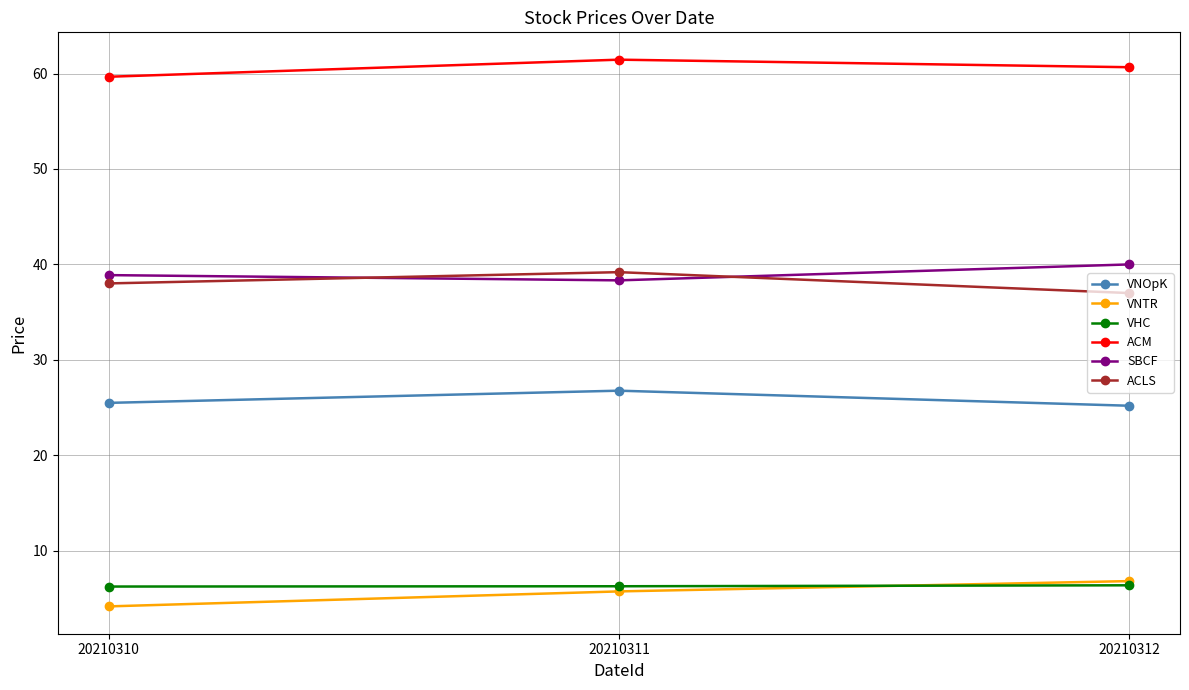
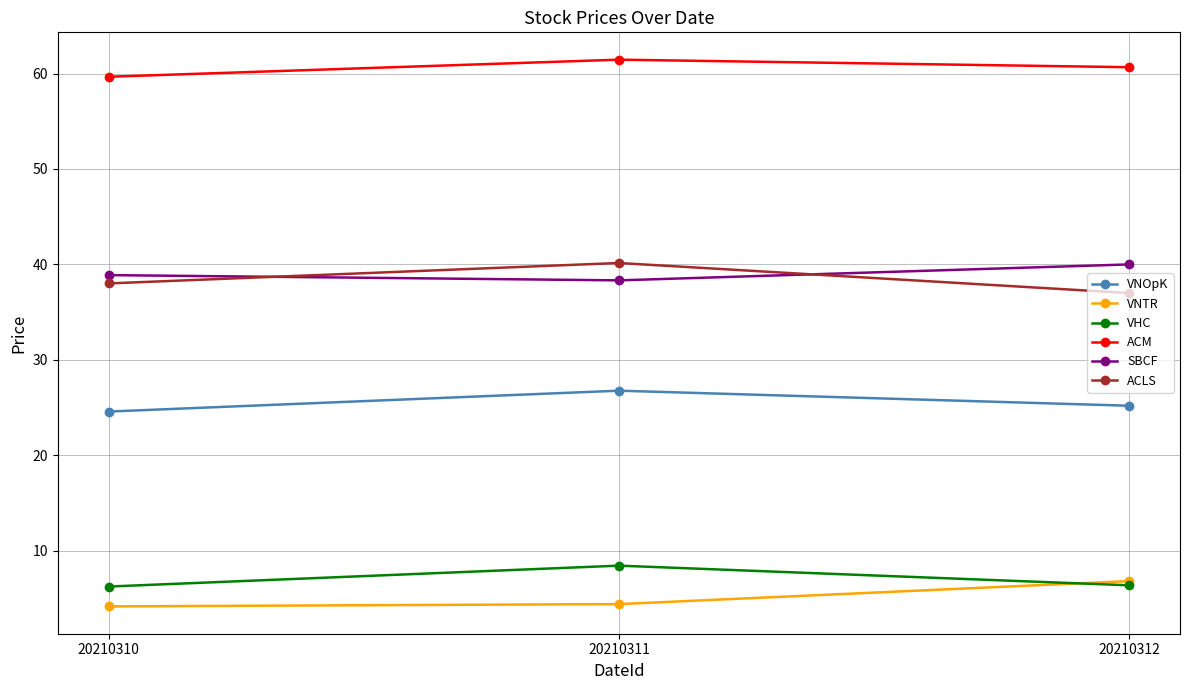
VNOpK, 20210310: 25.5 -> 24.6
VNTR, 20210311: 6 -> 4
VHC, 20210311: 6 -> 8
ACLS, 20210311: 39 -> 40
